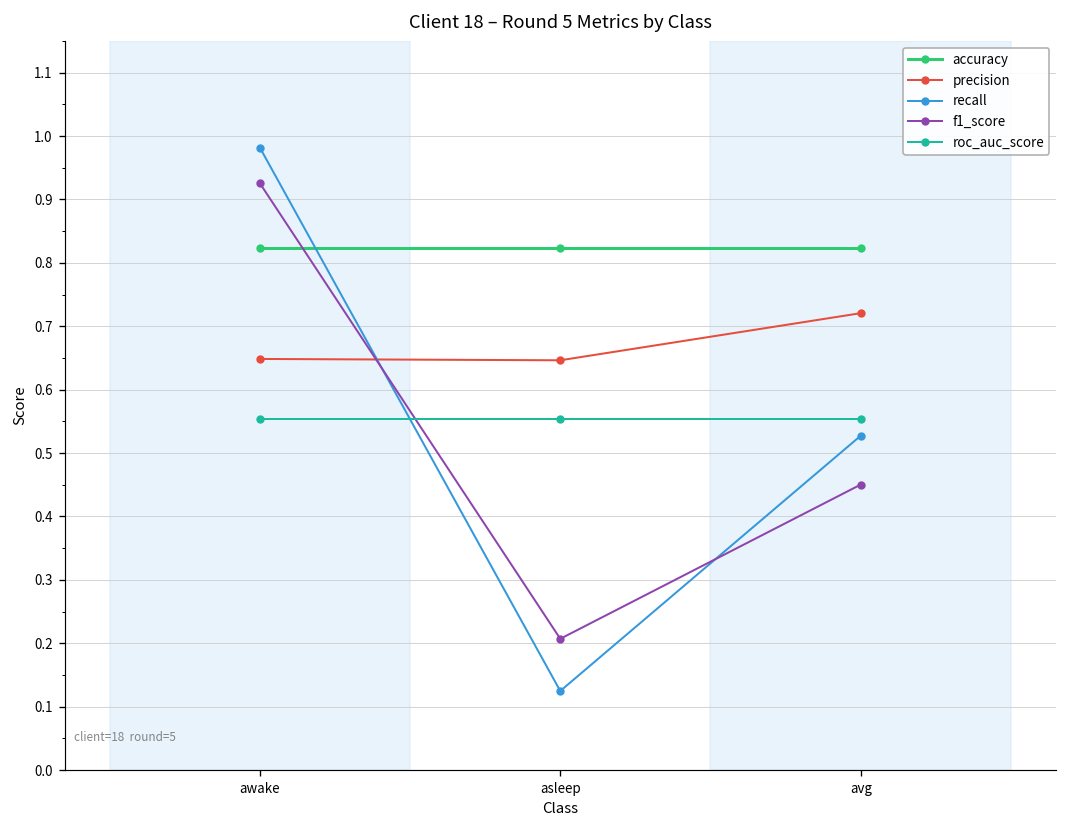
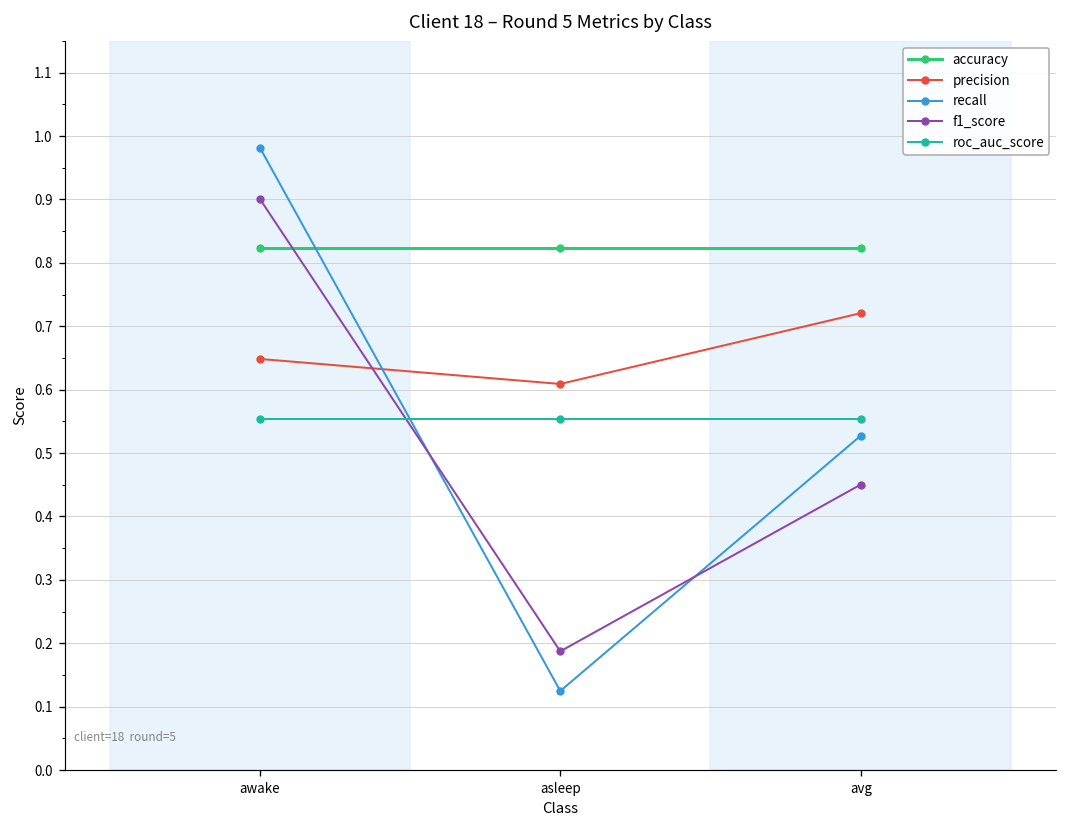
f1_score, awake: 0.93 -> 0.90
precision, asleep: 0.65 -> 0.61
f1_score, asleep: 0.21 -> 0.19
